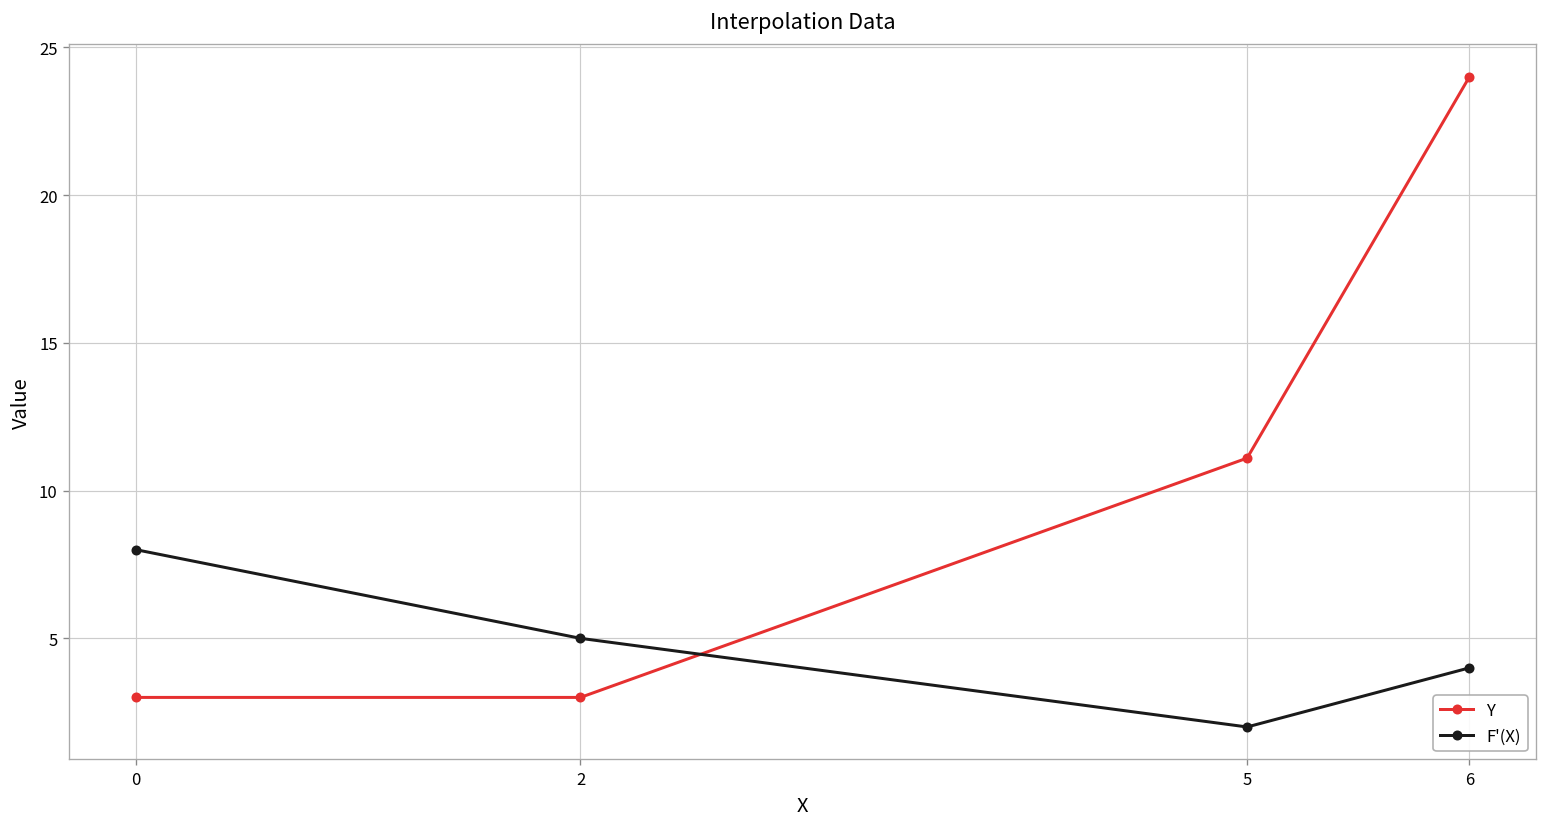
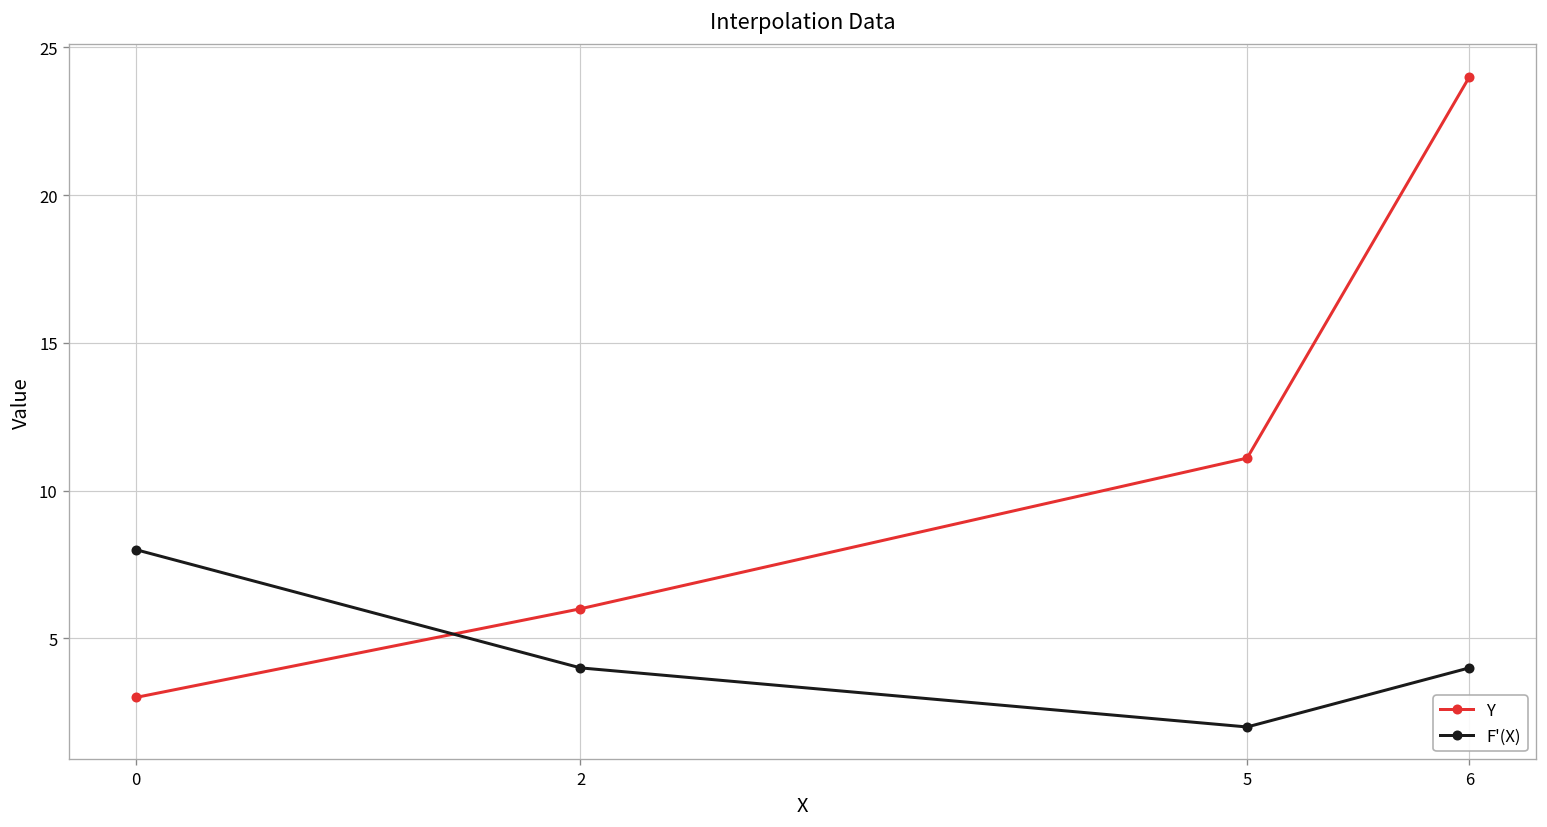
Y, 2: 3 -> 6
F'(X), 2: 5 -> 4
